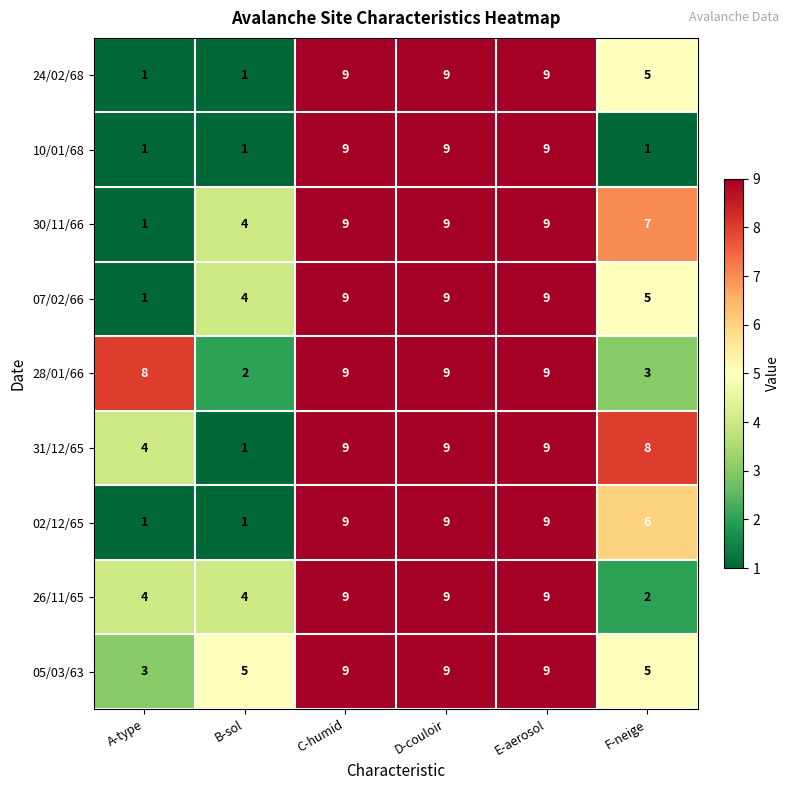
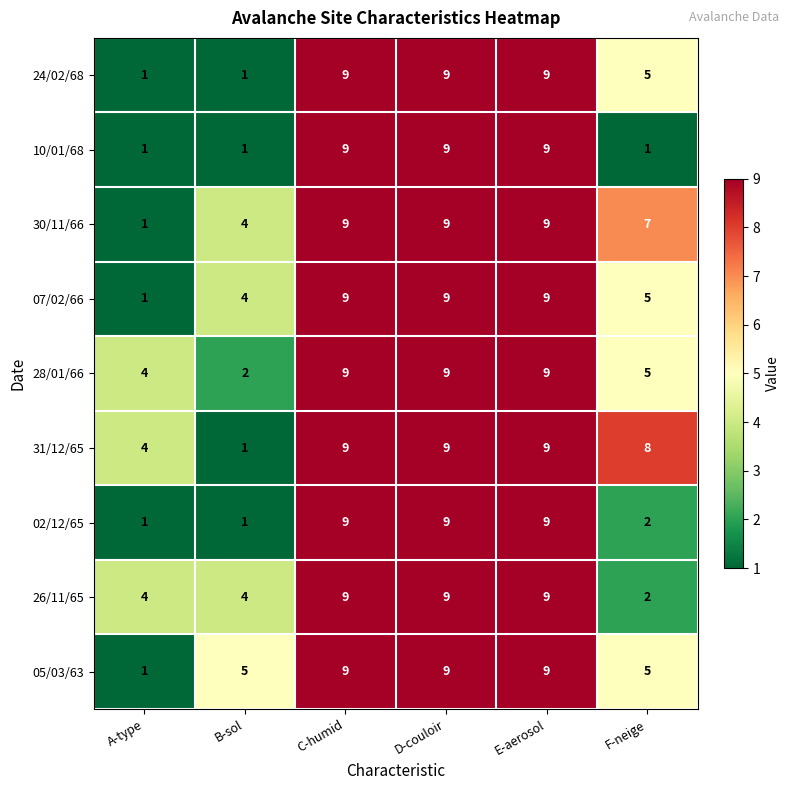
28/01/66, A-type: 8 -> 4
28/01/66, F-neige: 3 -> 5
02/12/65, F-neige: 6 -> 2
05/03/63, A-type: 3 -> 1
